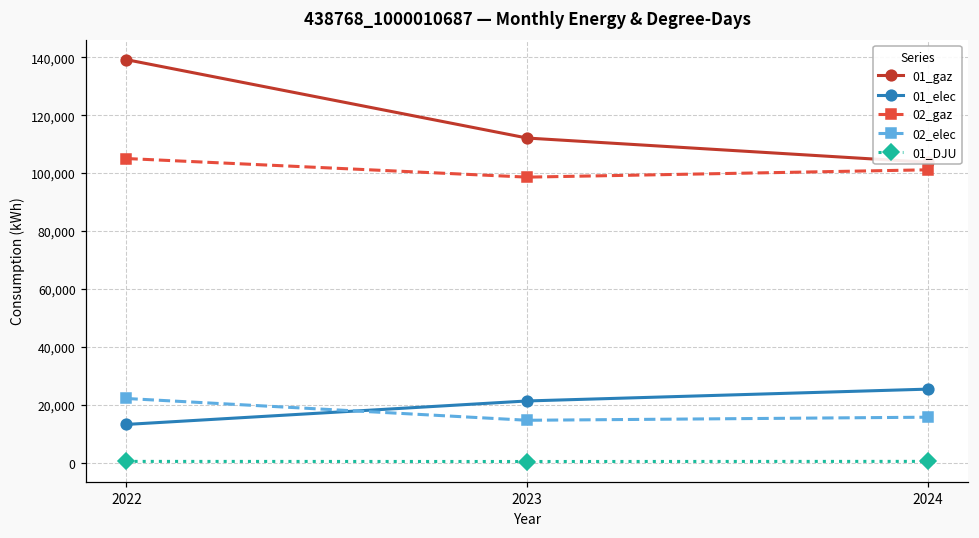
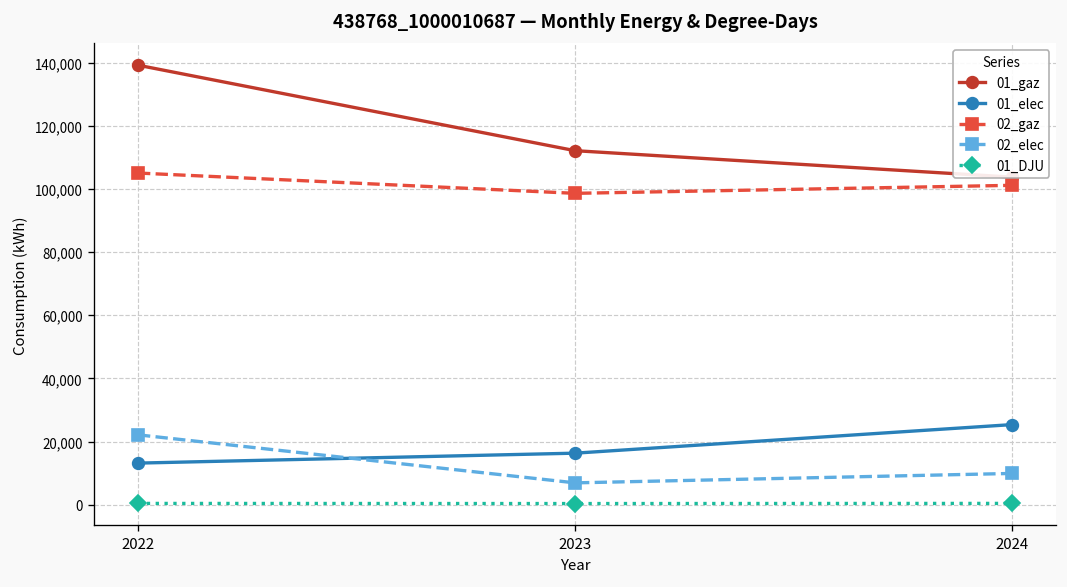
01_elec, 2023: 21,000 -> 16,000
02_elec, 2023: 15,000 -> 7,000
02_elec, 2024: 16,000 -> 10,000
